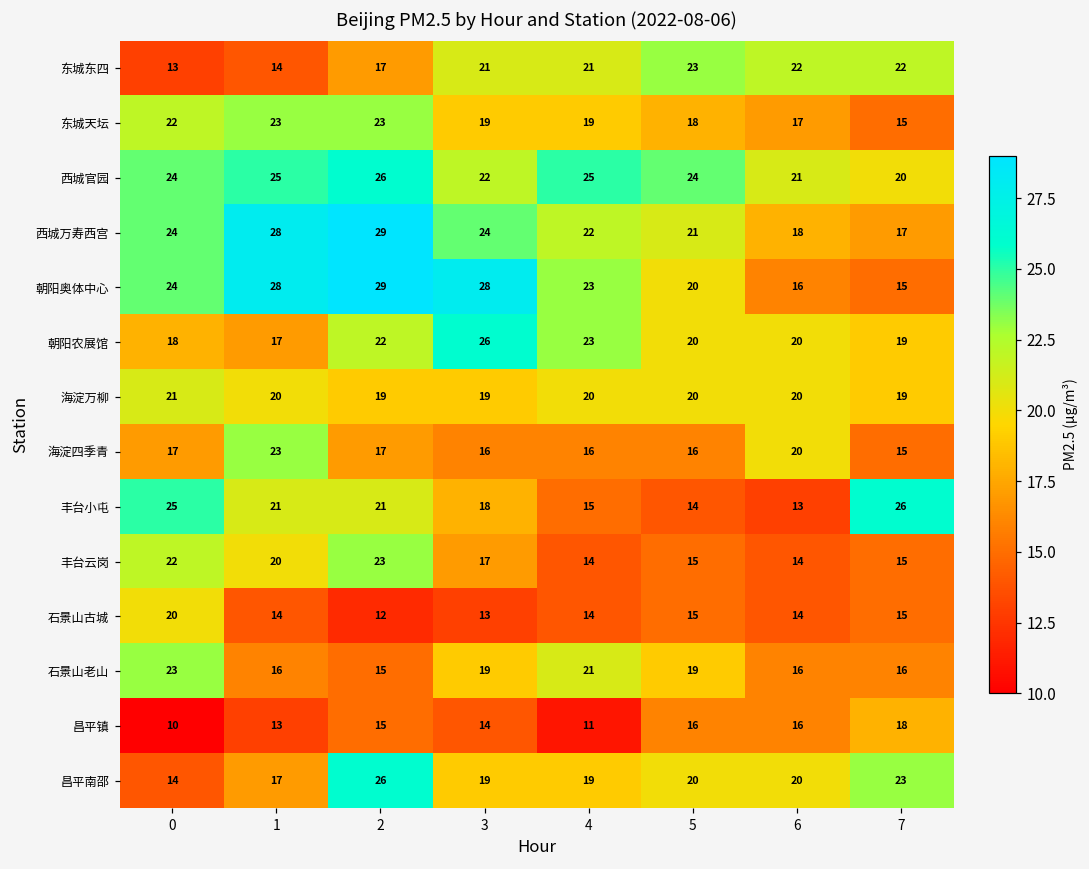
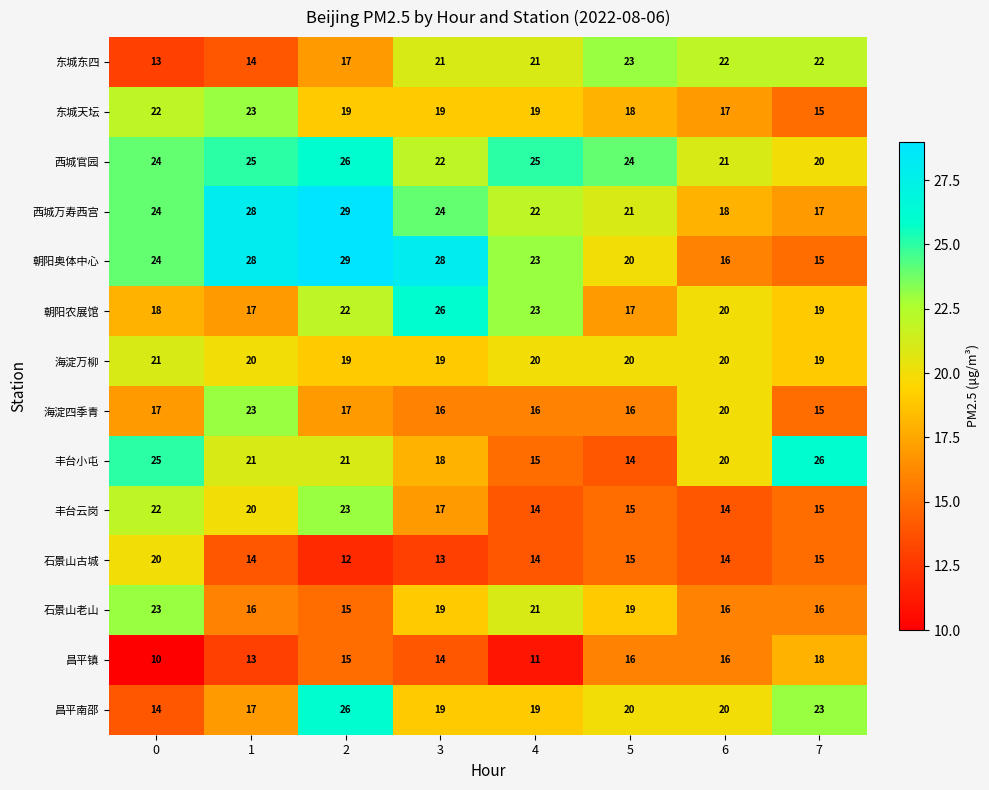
东城天坛, 2: 23 -> 19
朝阳农展馆, 5: 20 -> 17
丰台小屯, 6: 13 -> 20
